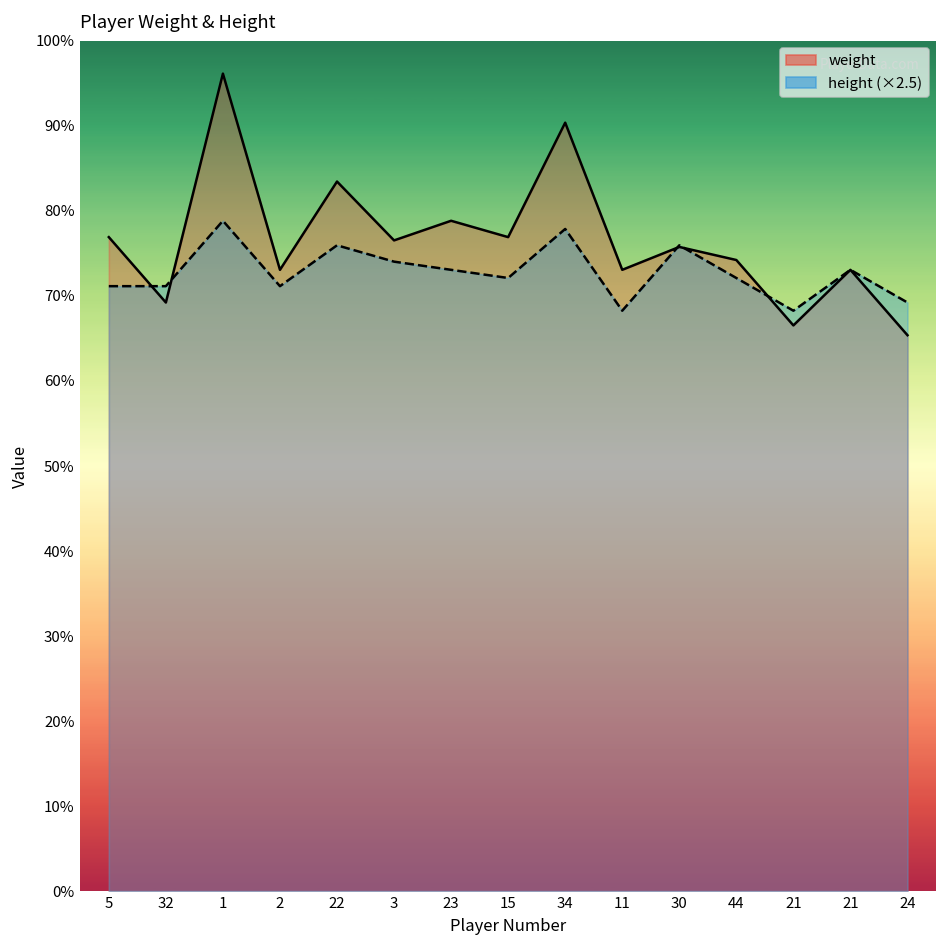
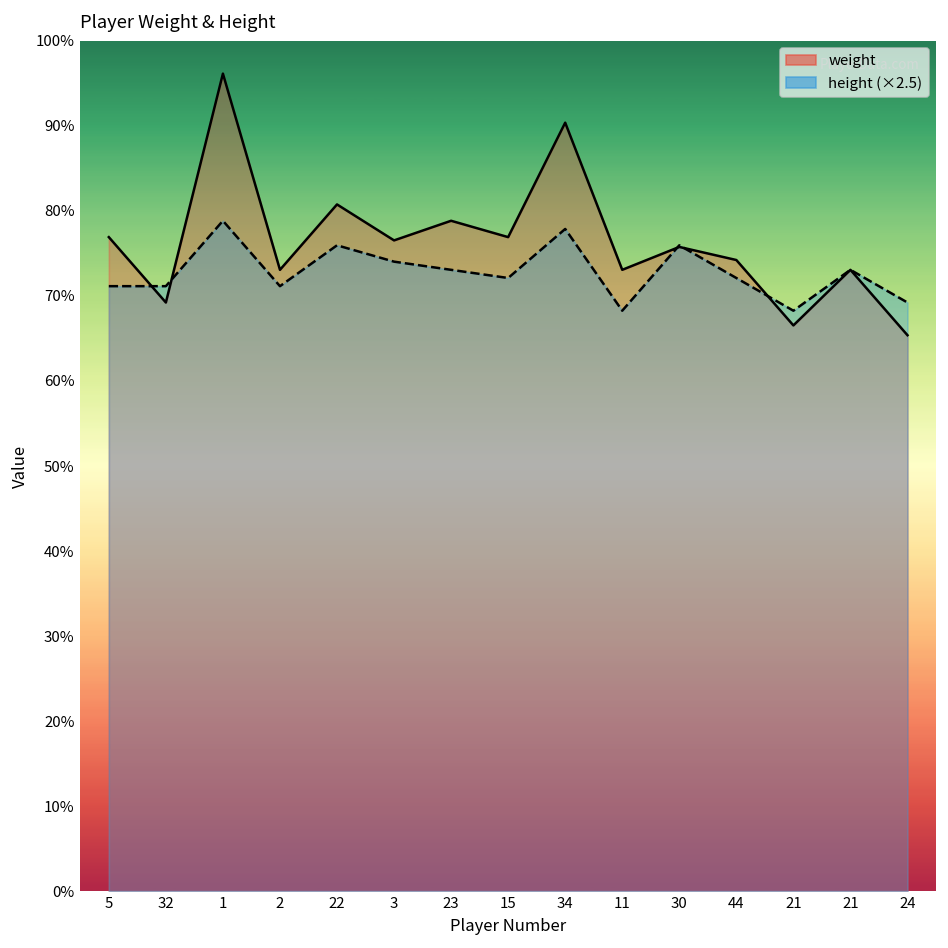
weight, 22: 83% -> 81%
